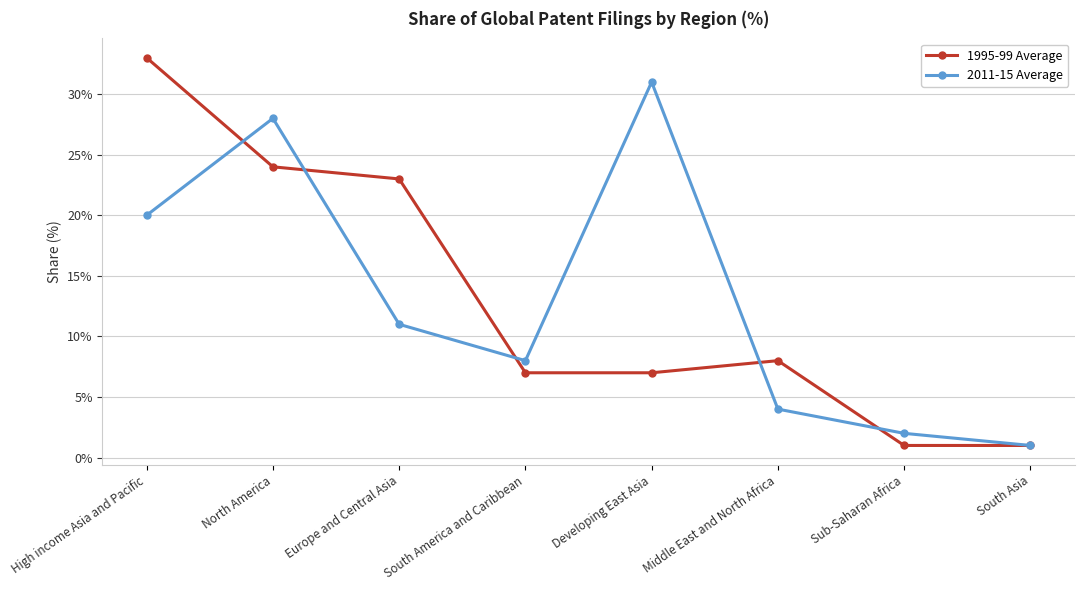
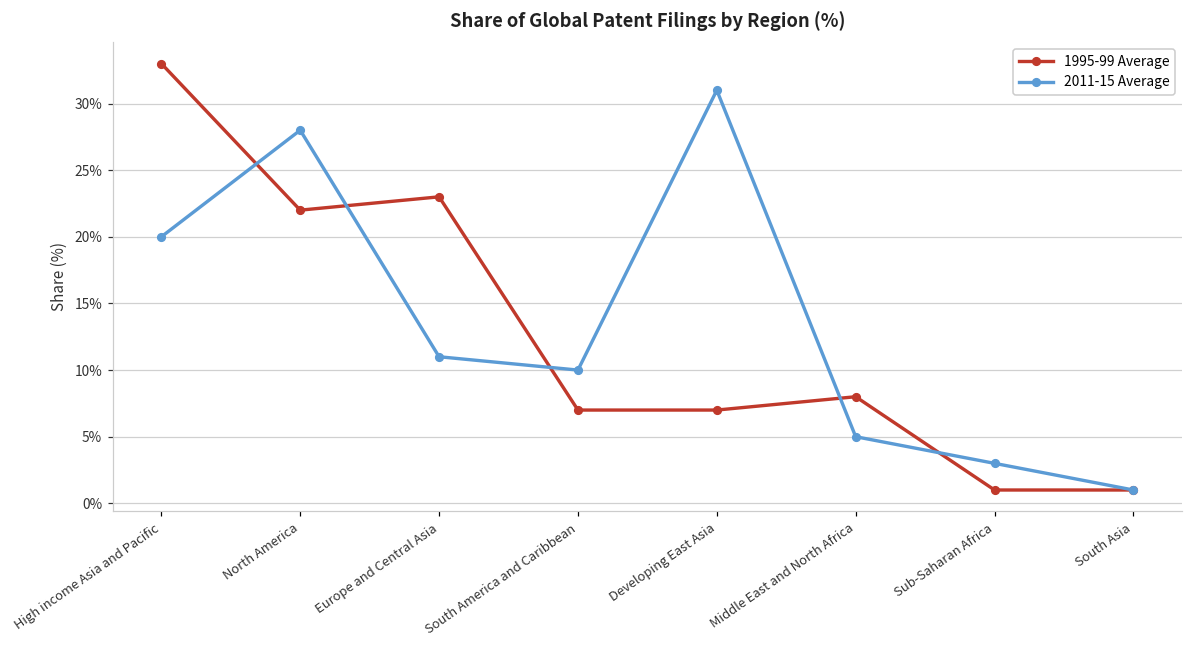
1995-99 Average, North America: 24% -> 22%
2011-15 Average, South America and Caribbean: 8% -> 10%
2011-15 Average, Middle East and North Africa: 4% -> 5%
2011-15 Average, Sub-Saharan Africa: 2% -> 3%
